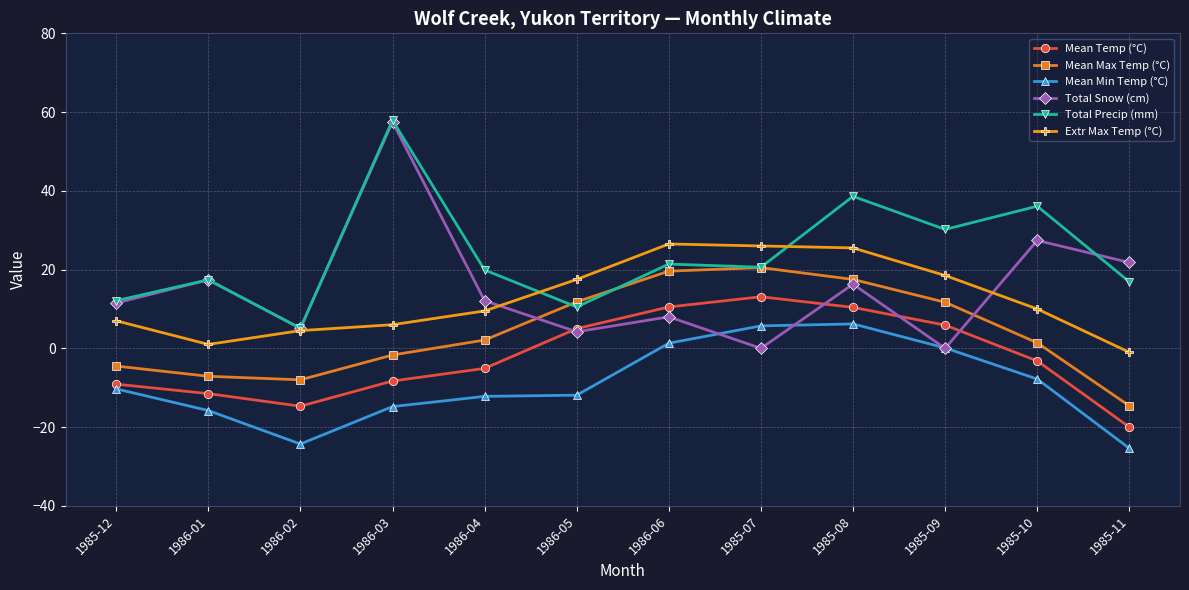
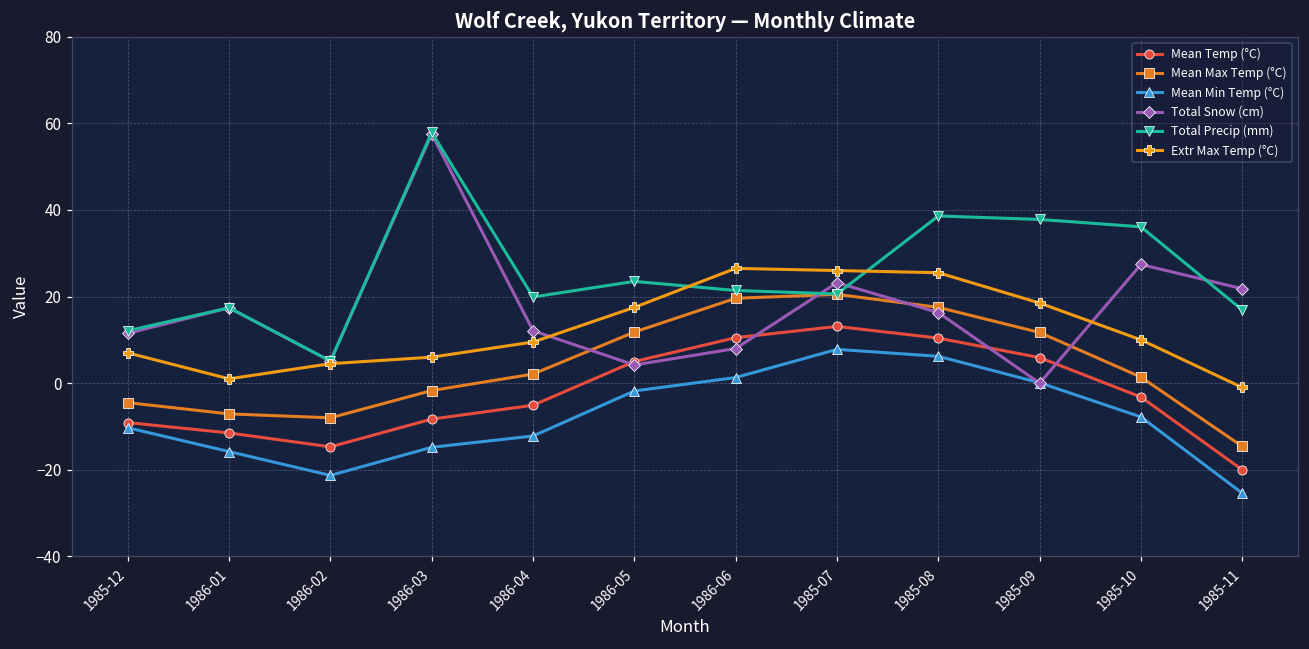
Mean Min Temp (°C), 1986-02: -24 -> -21
Mean Min Temp (°C), 1986-05: -12 -> -2
Total Precip (mm), 1986-05: 11 -> 24
Mean Min Temp (°C), 1985-07: 6 -> 8
Total Snow (cm), 1985-07: 0 -> 23
Total Precip (mm), 1985-09: 30 -> 38
